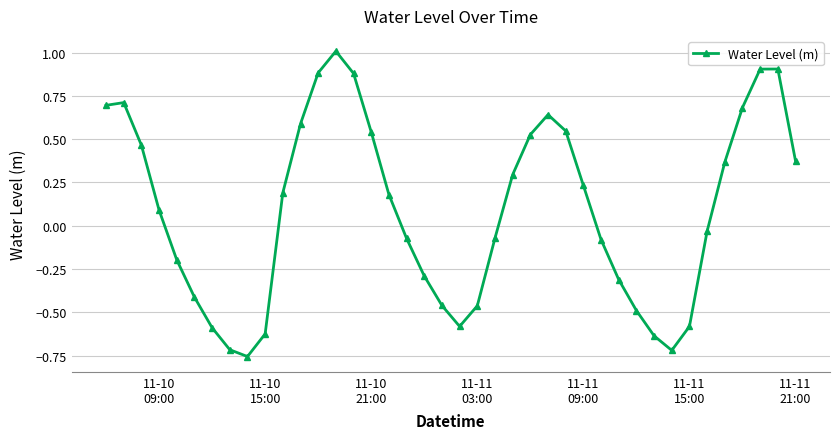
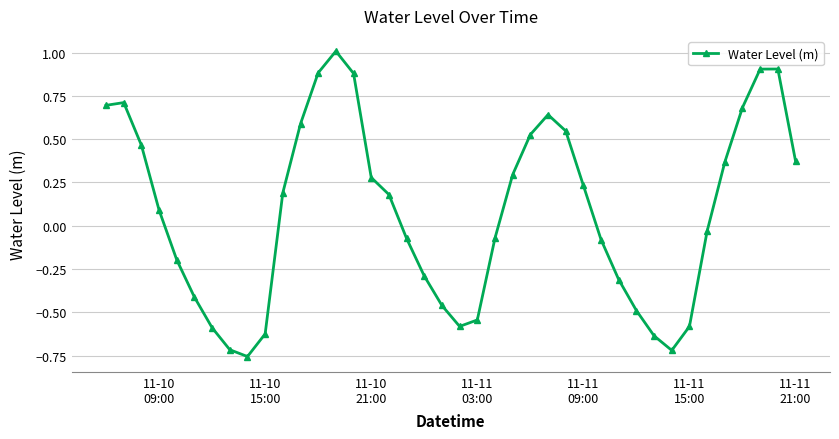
11-10 21:00: 0.54 -> 0.28
11-11 03:00: -0.46 -> -0.54
